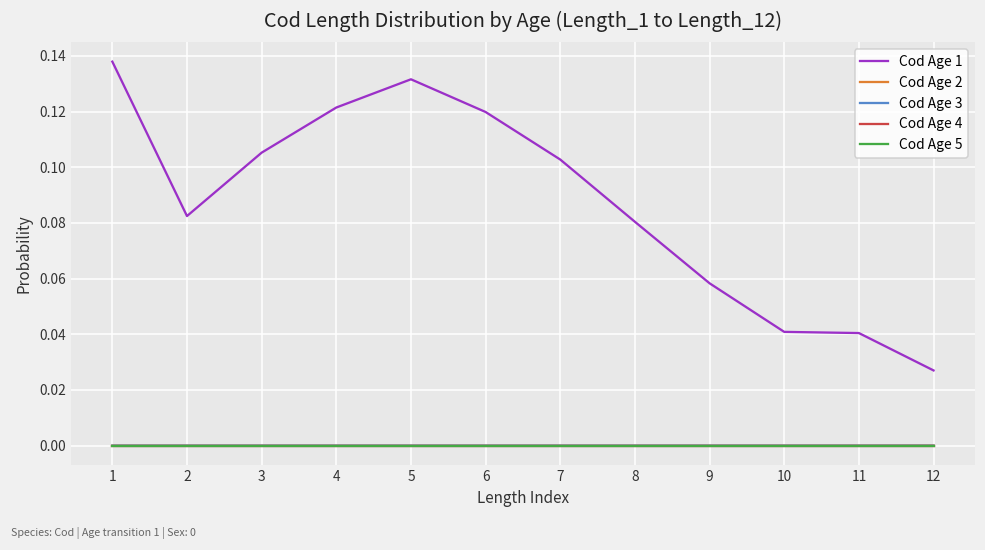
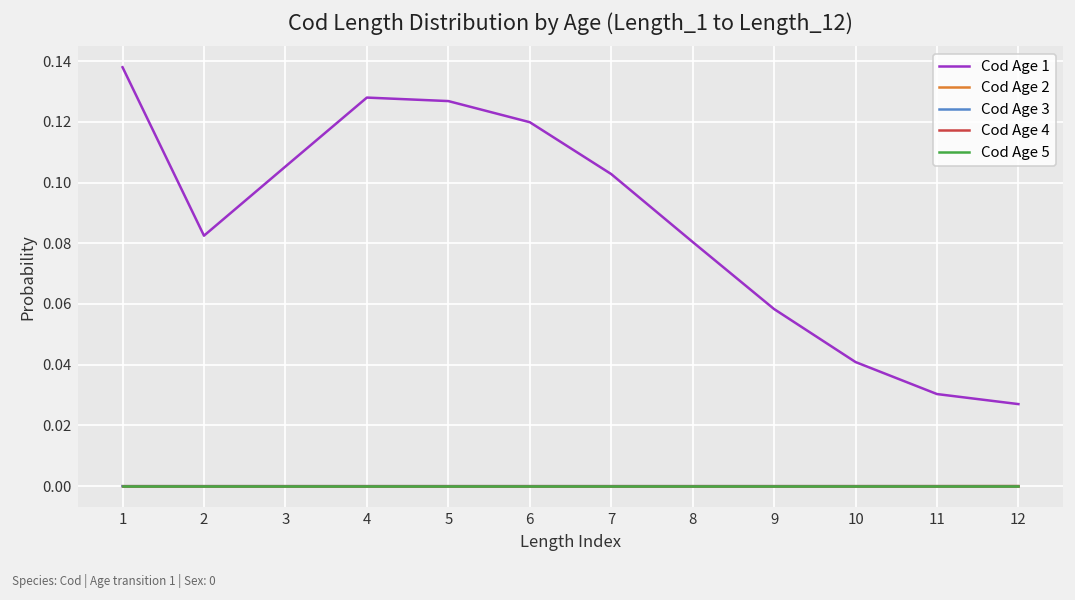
Cod Age 1, 4: 0.121 -> 0.128
Cod Age 1, 5: 0.132 -> 0.127
Cod Age 1, 11: 0.040 -> 0.030
